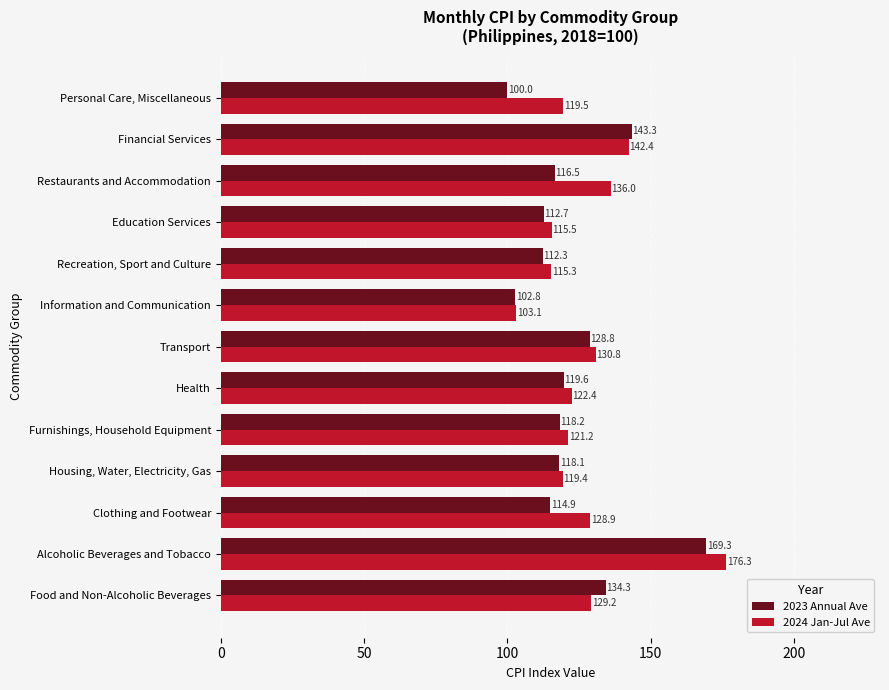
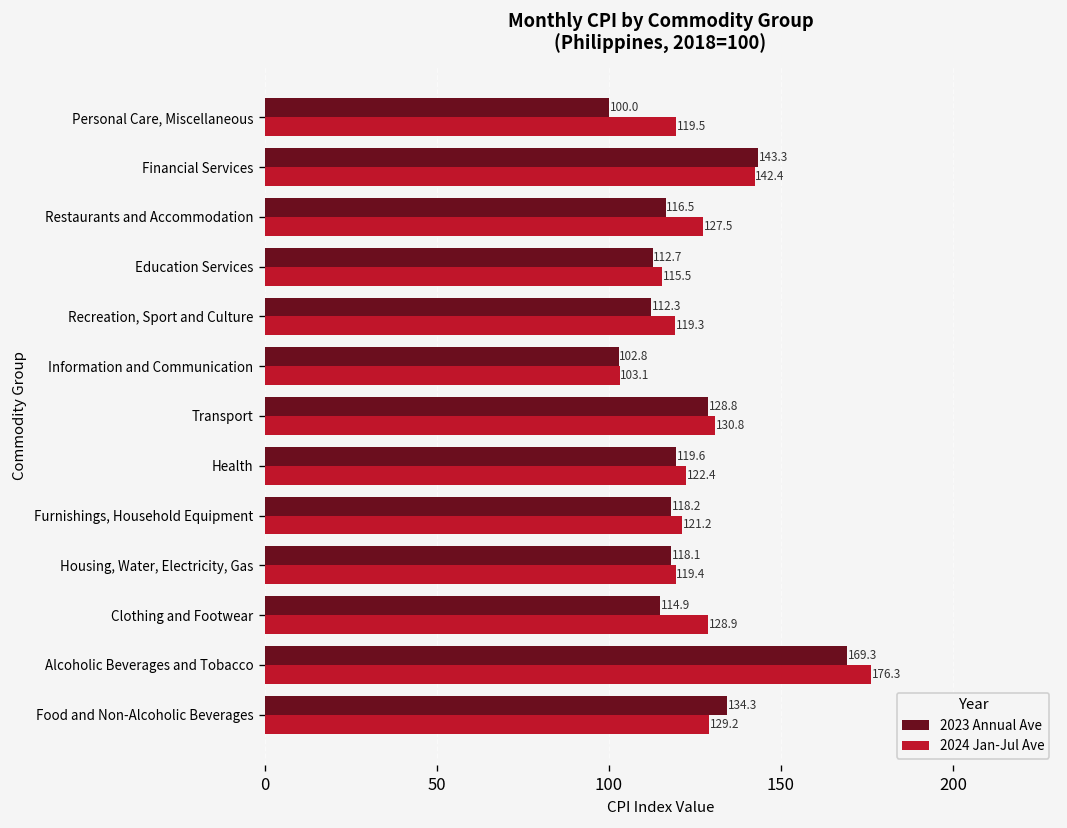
2024 Jan-Jul Ave, Restaurants and Accommodation: 136.0 -> 127.5
2024 Jan-Jul Ave, Recreation, Sport and Culture: 115.3 -> 119.3
